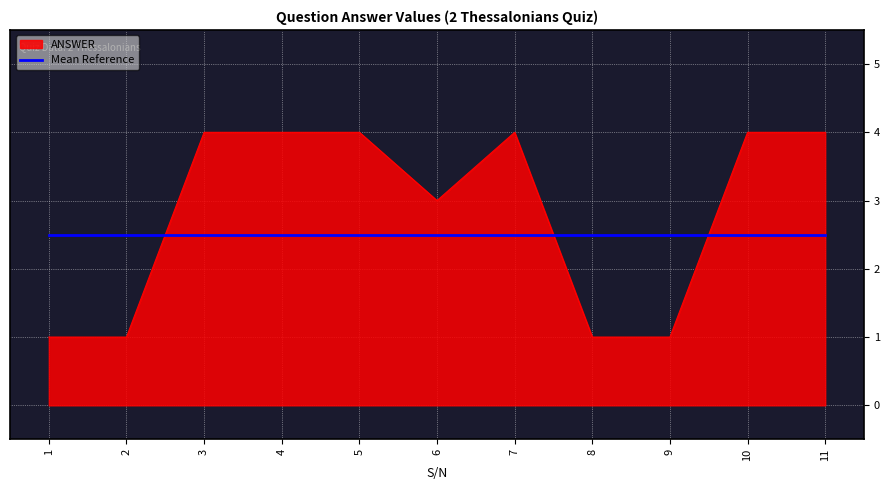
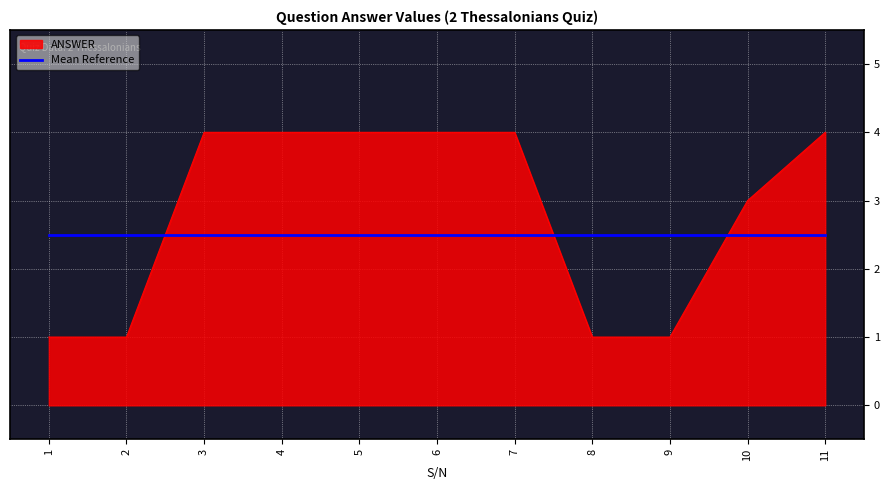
ANSWER, 6: 3 -> 4
ANSWER, 10: 4 -> 3
